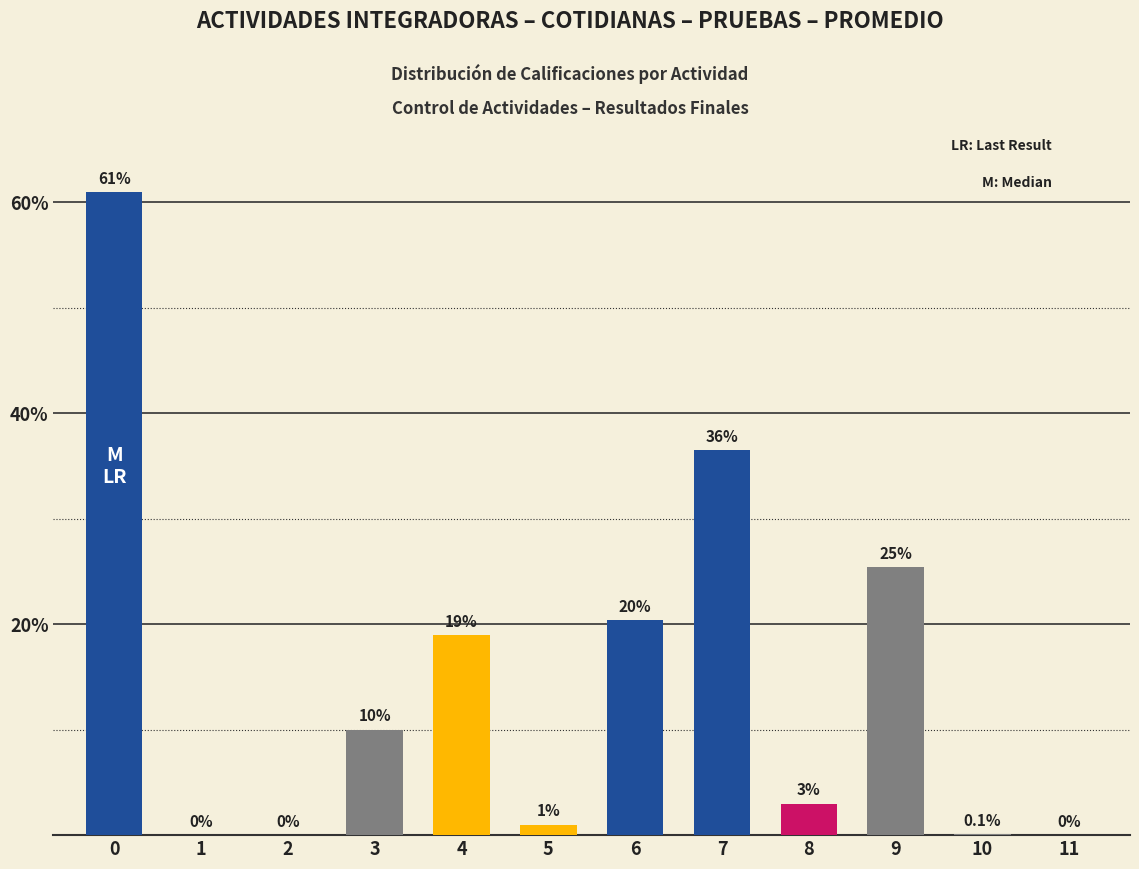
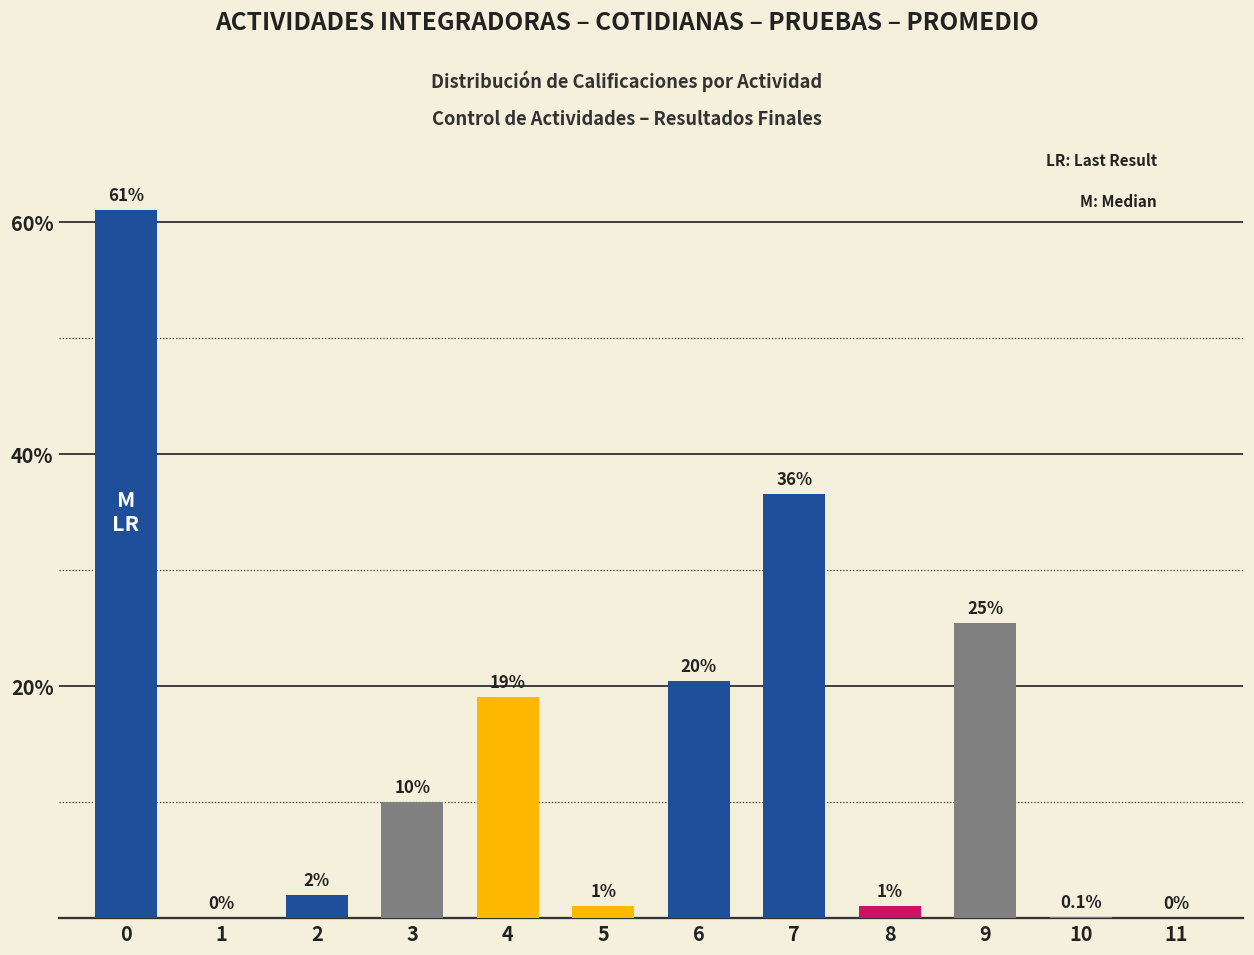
2: 0% -> 2%
8: 3% -> 1%
